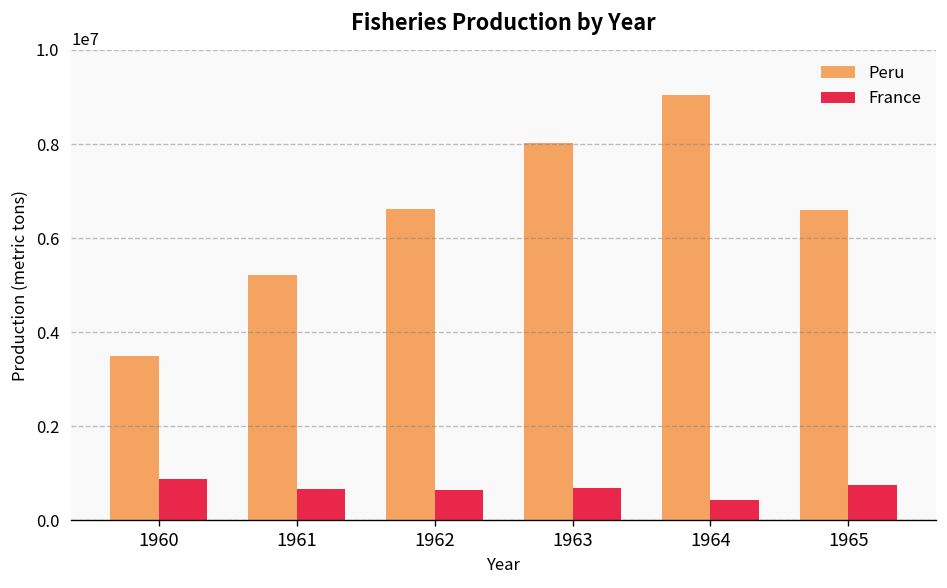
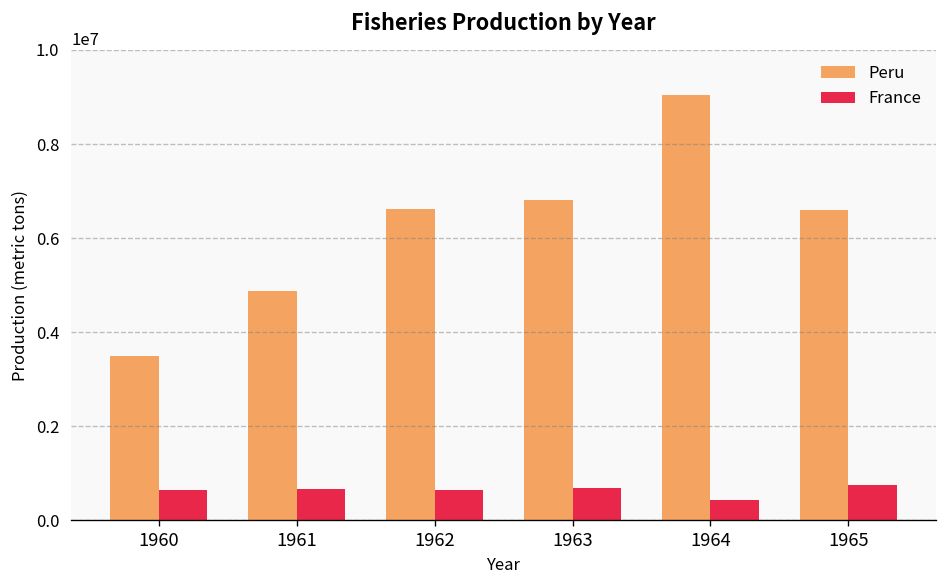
France, 1960: 900000 -> 700000
Peru, 1961: 5200000 -> 4900000
Peru, 1963: 8000000 -> 6800000
